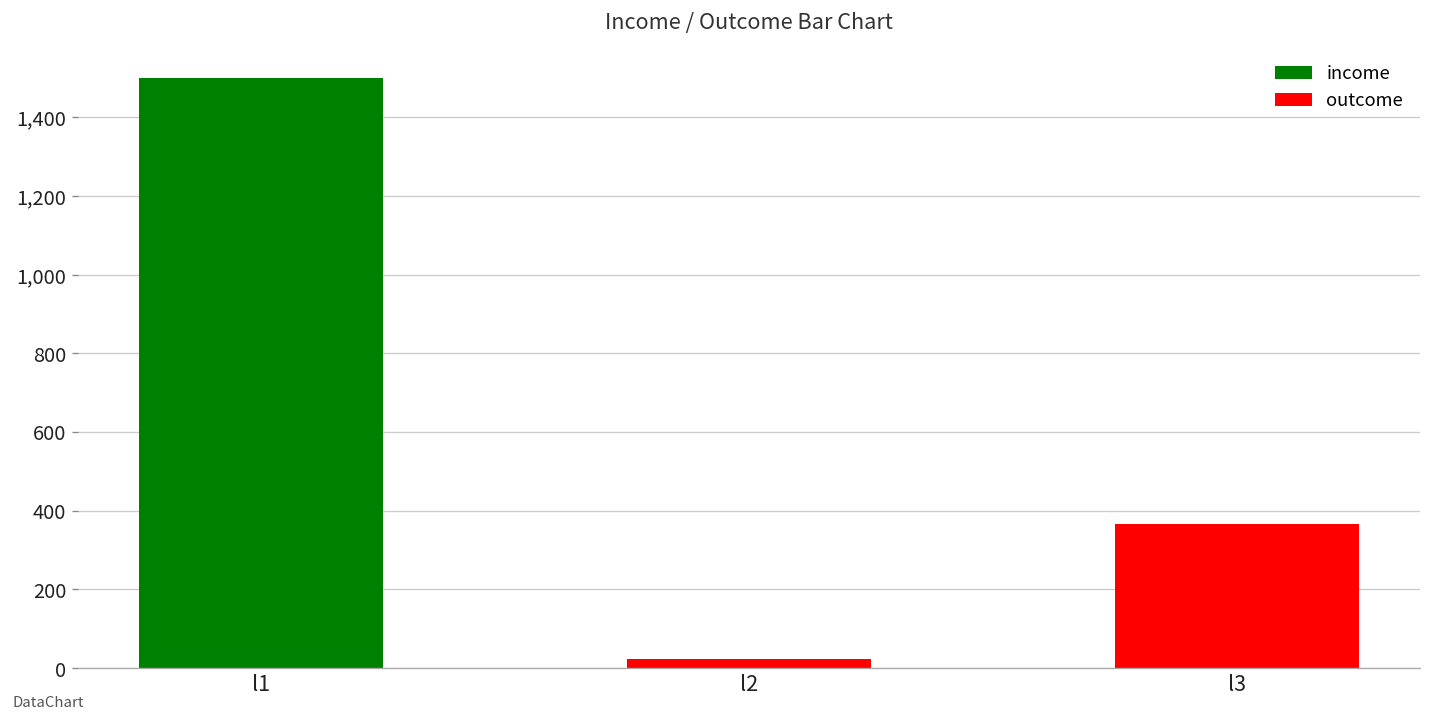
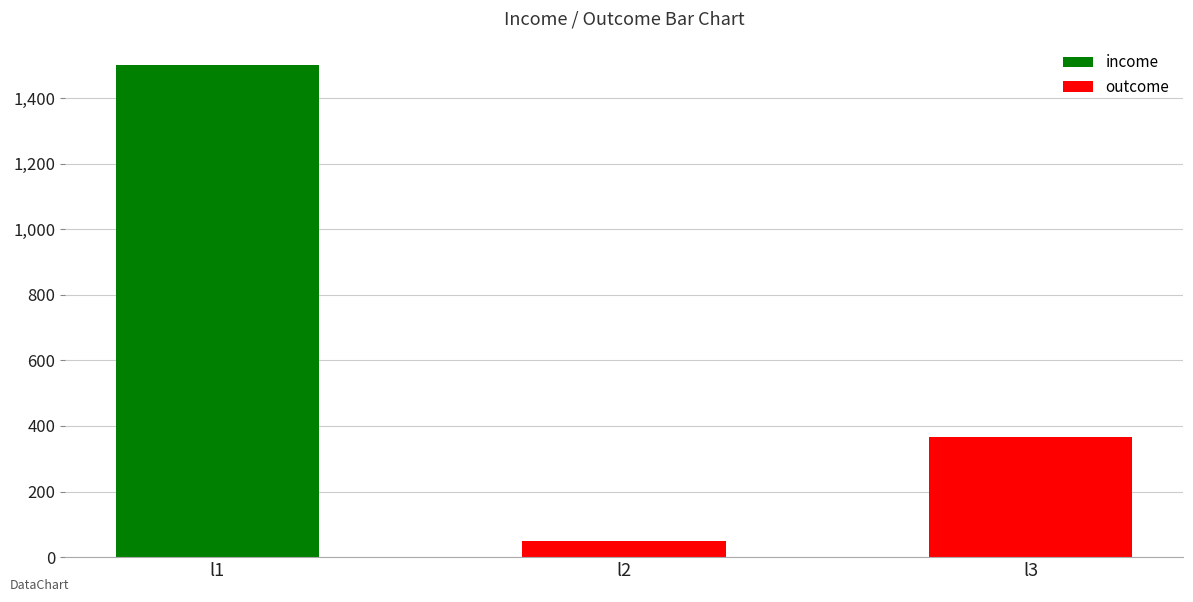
l2: 20 -> 50
